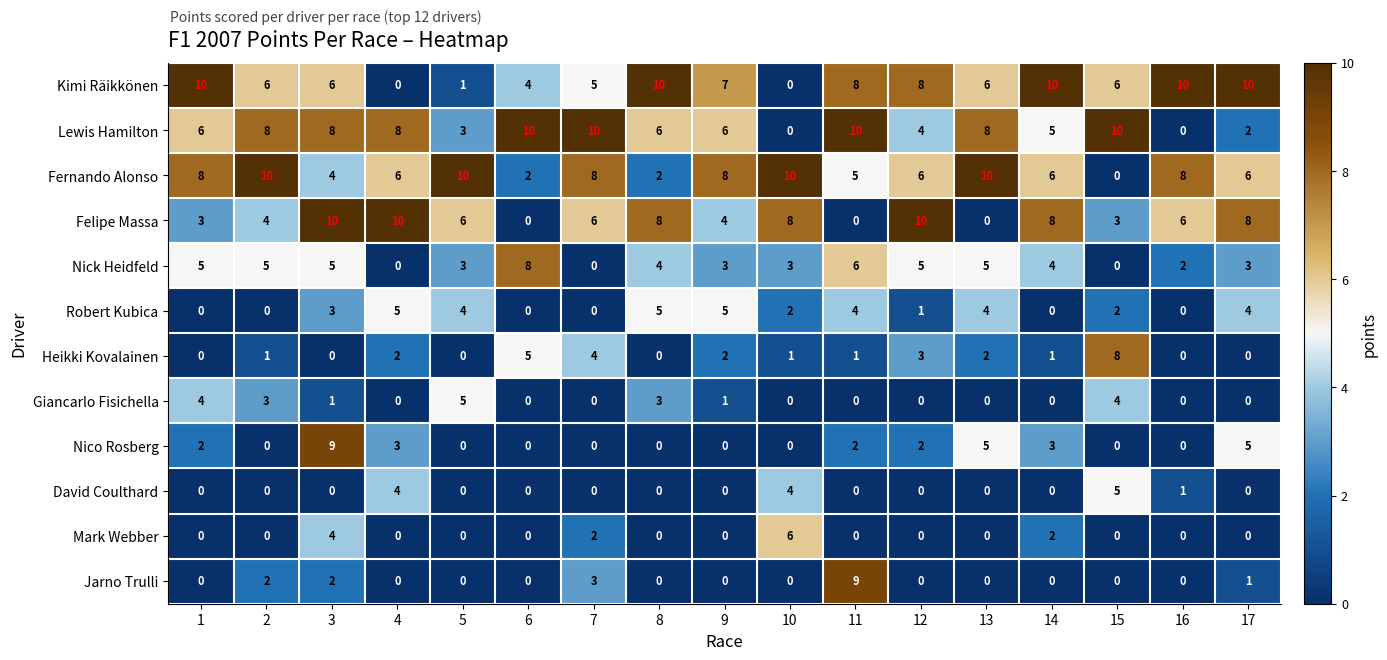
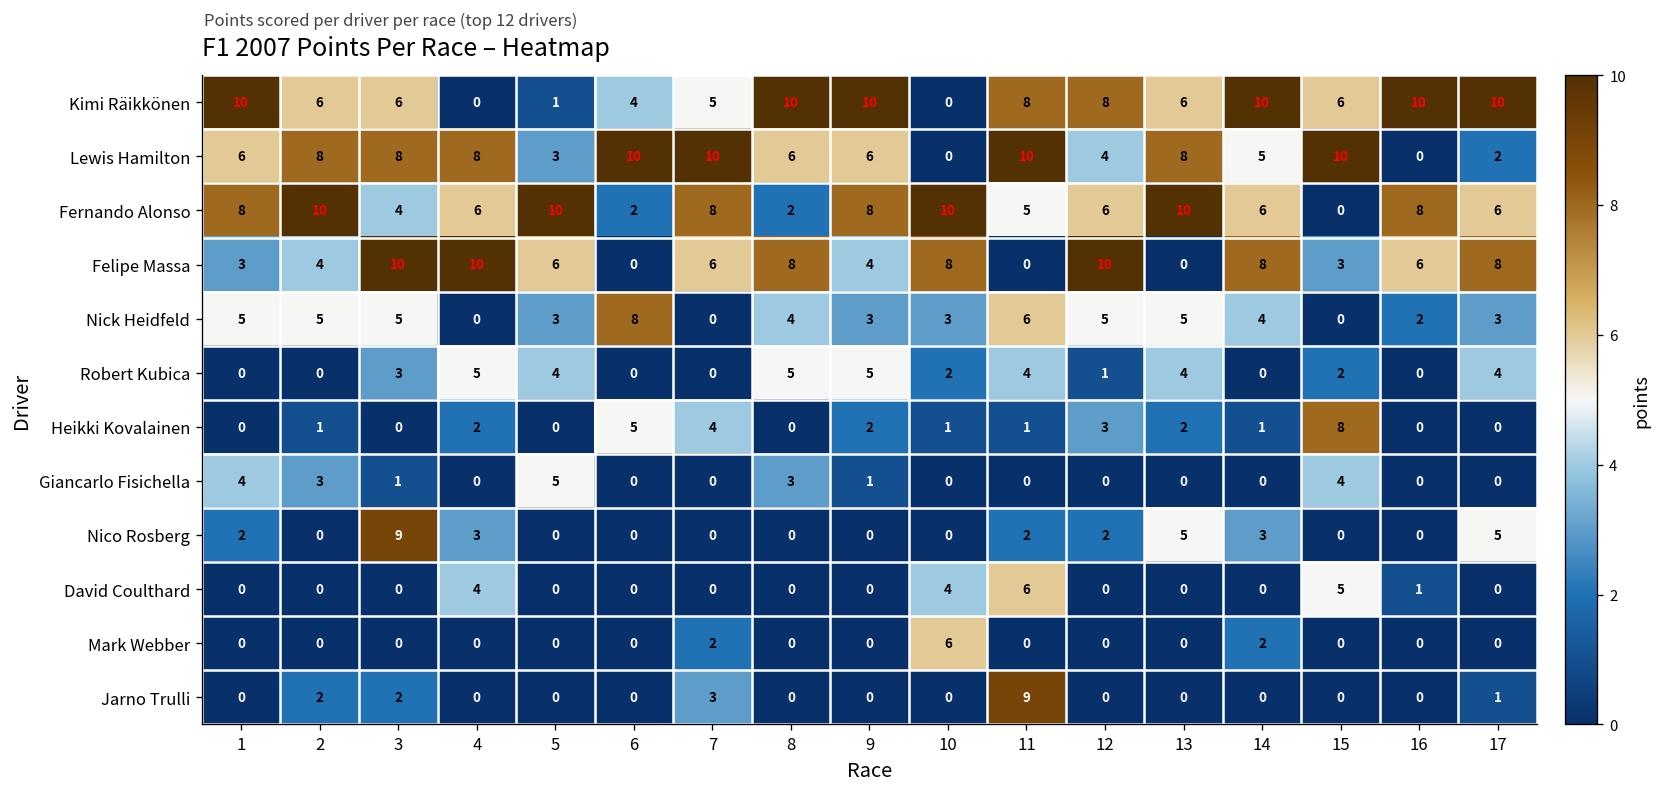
Kimi Räikkönen, 9: 7 -> 10
David Coulthard, 11: 0 -> 6
Mark Webber, 3: 4 -> 0
